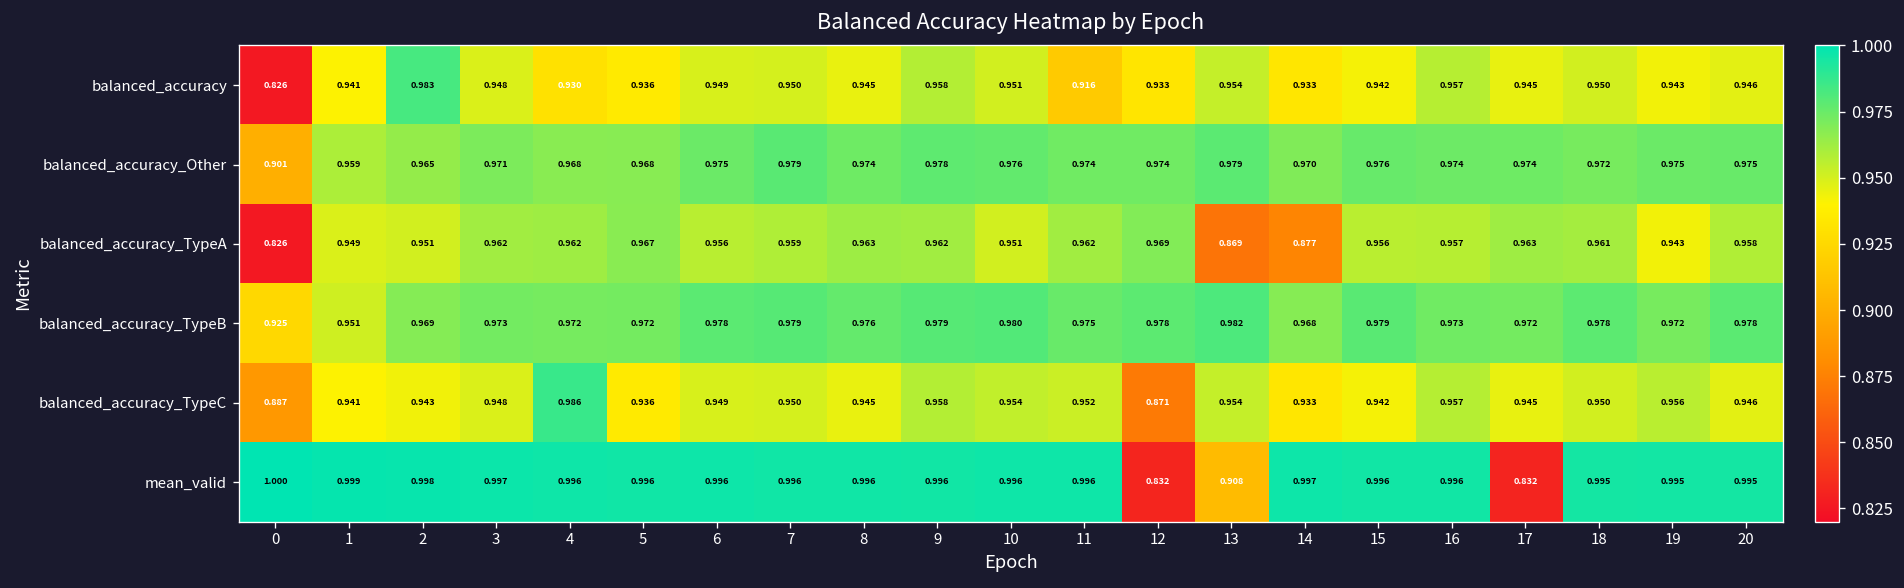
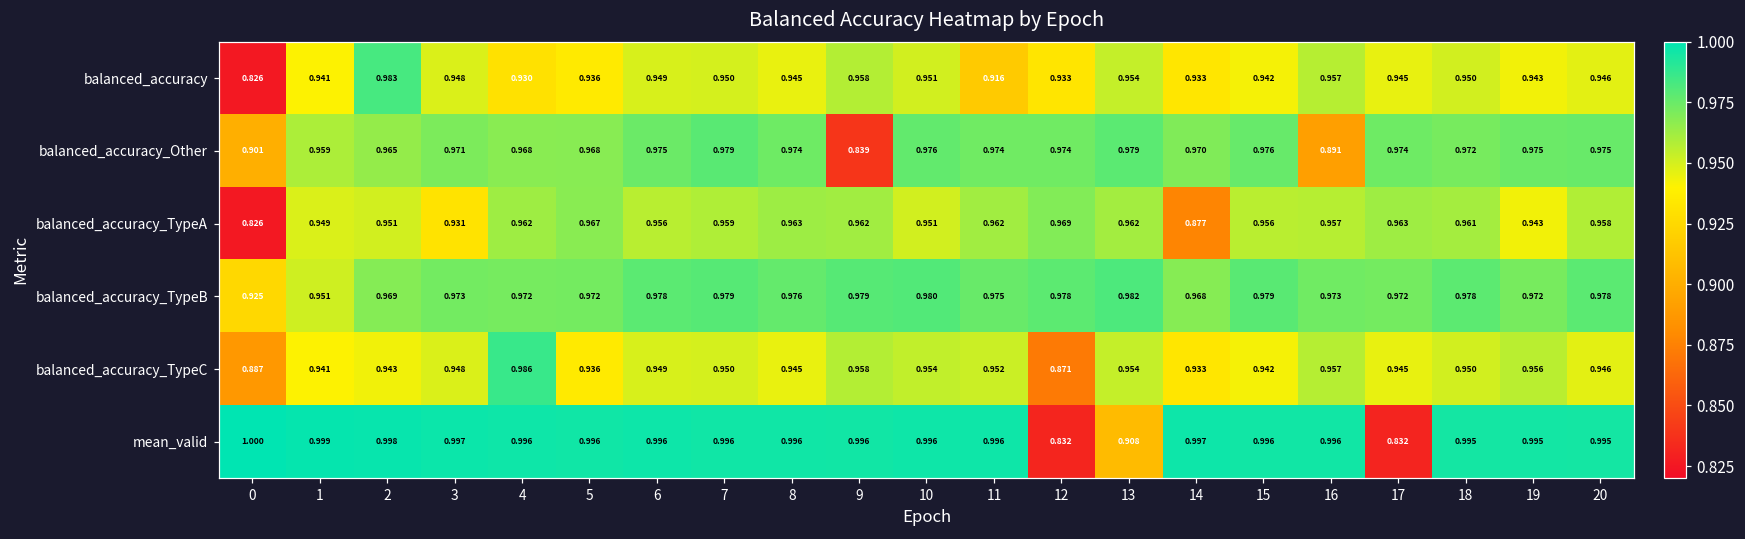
balanced_accuracy_Other, 9: 0.978 -> 0.839
balanced_accuracy_Other, 16: 0.974 -> 0.891
balanced_accuracy_TypeA, 3: 0.962 -> 0.931
balanced_accuracy_TypeA, 13: 0.869 -> 0.962
